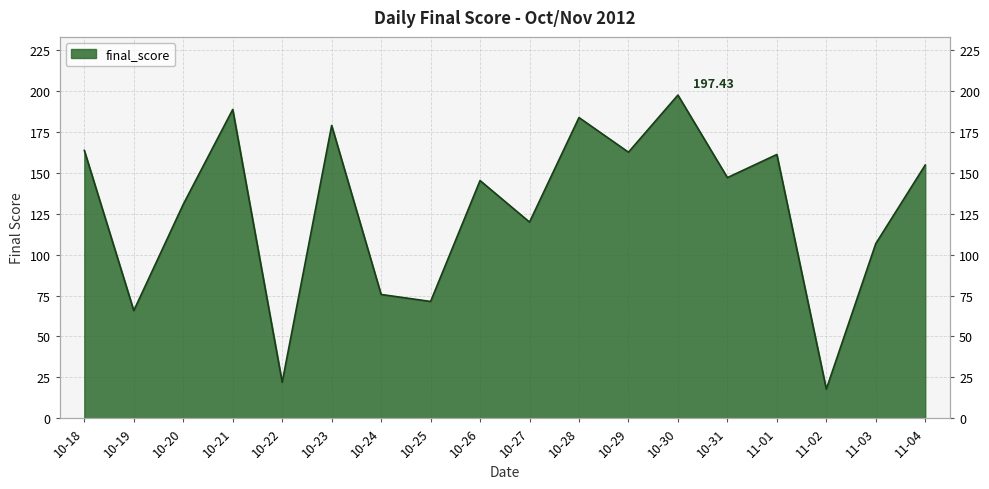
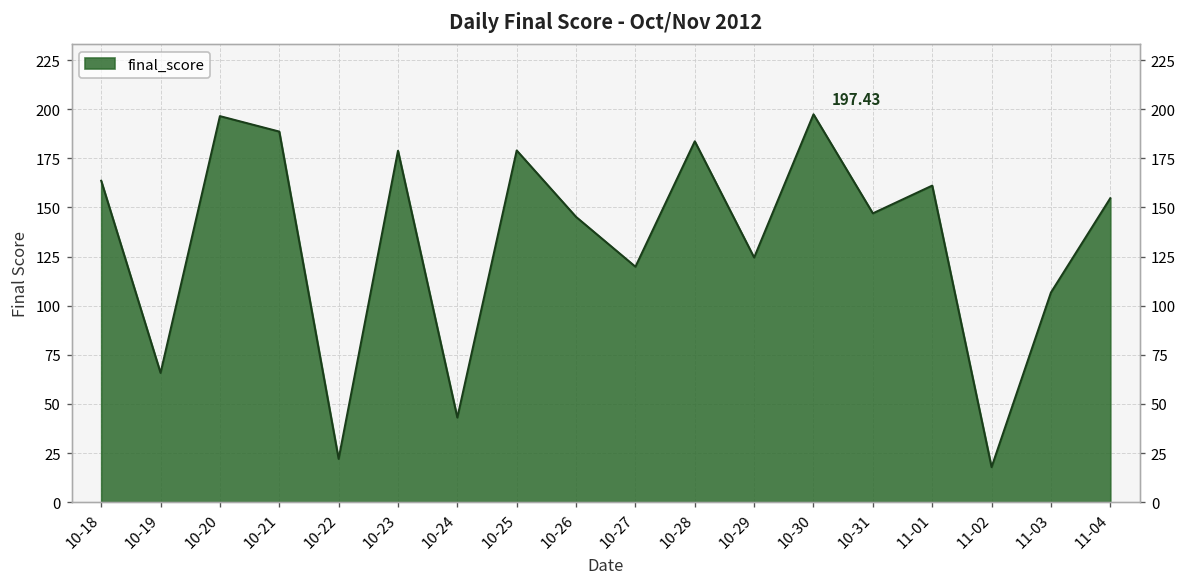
10-20: 131 -> 196
10-24: 76 -> 43
10-25: 71 -> 179
10-29: 163 -> 125
